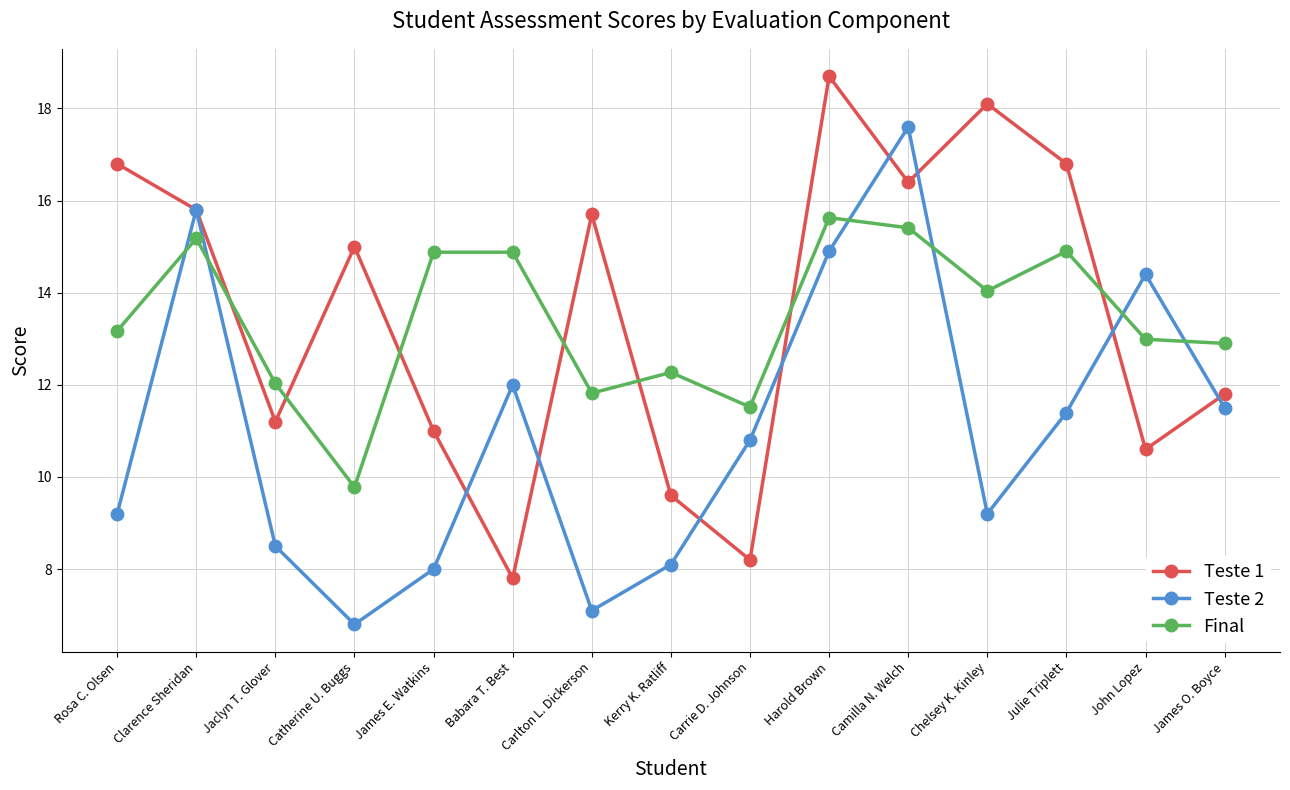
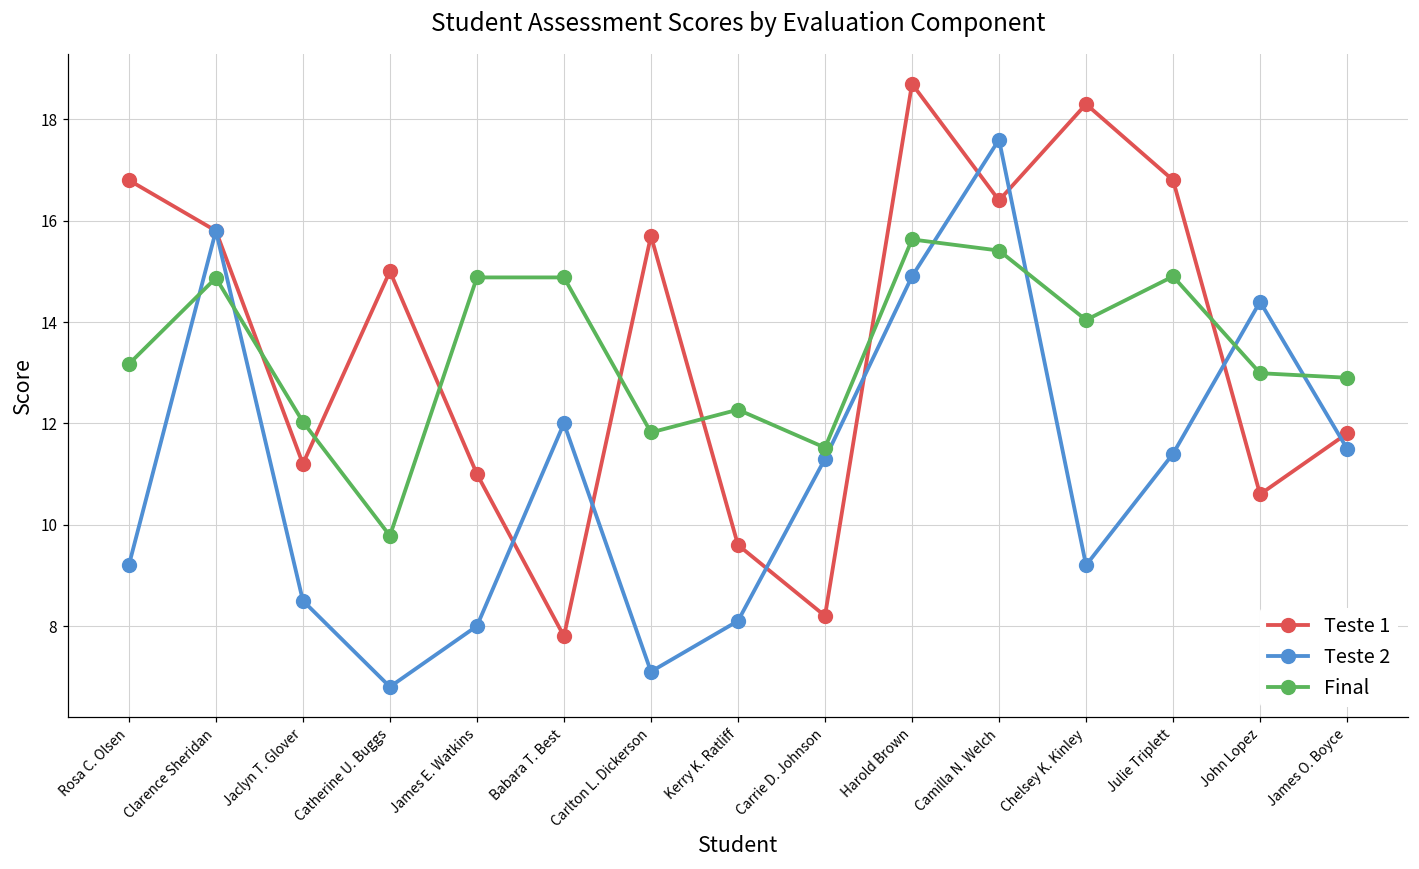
Final, Clarence Sheridan: 15.2 -> 14.9
Teste 2, Carrie D. Johnson: 10.8 -> 11.3
Teste 1, Chelsey K. Kinley: 18.1 -> 18.3
